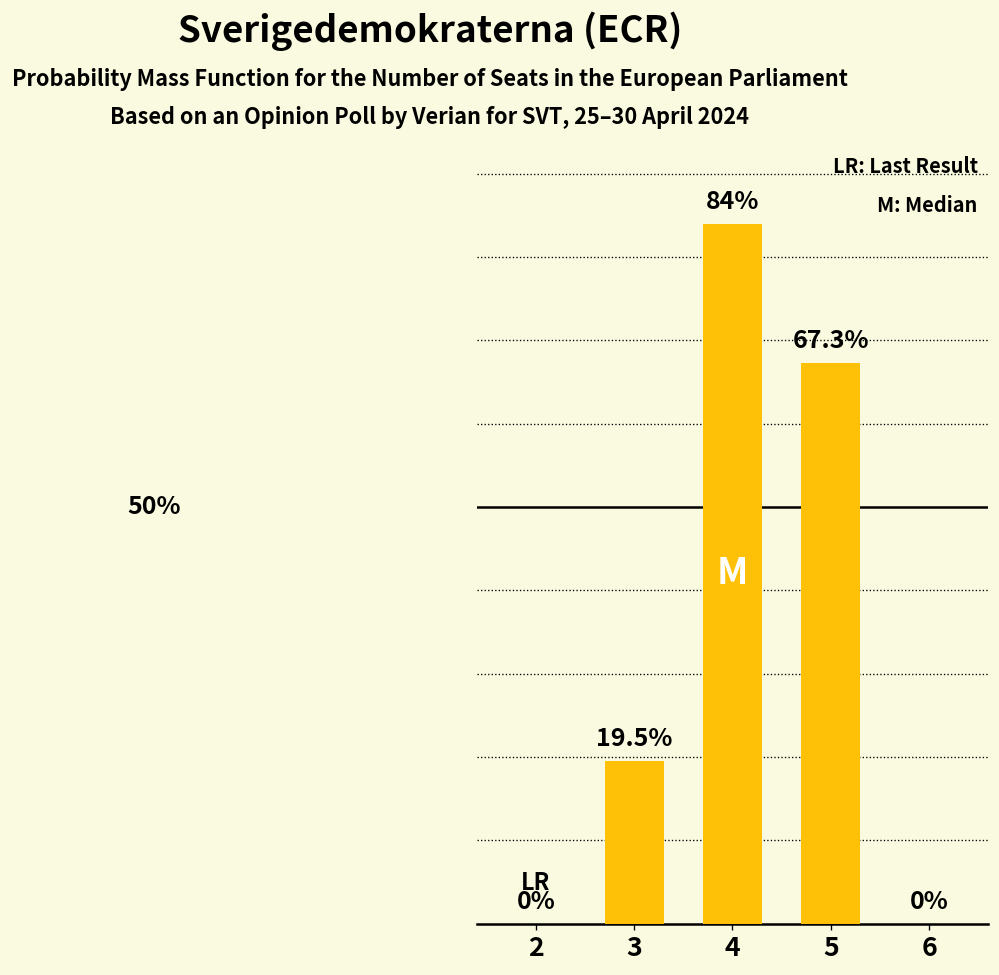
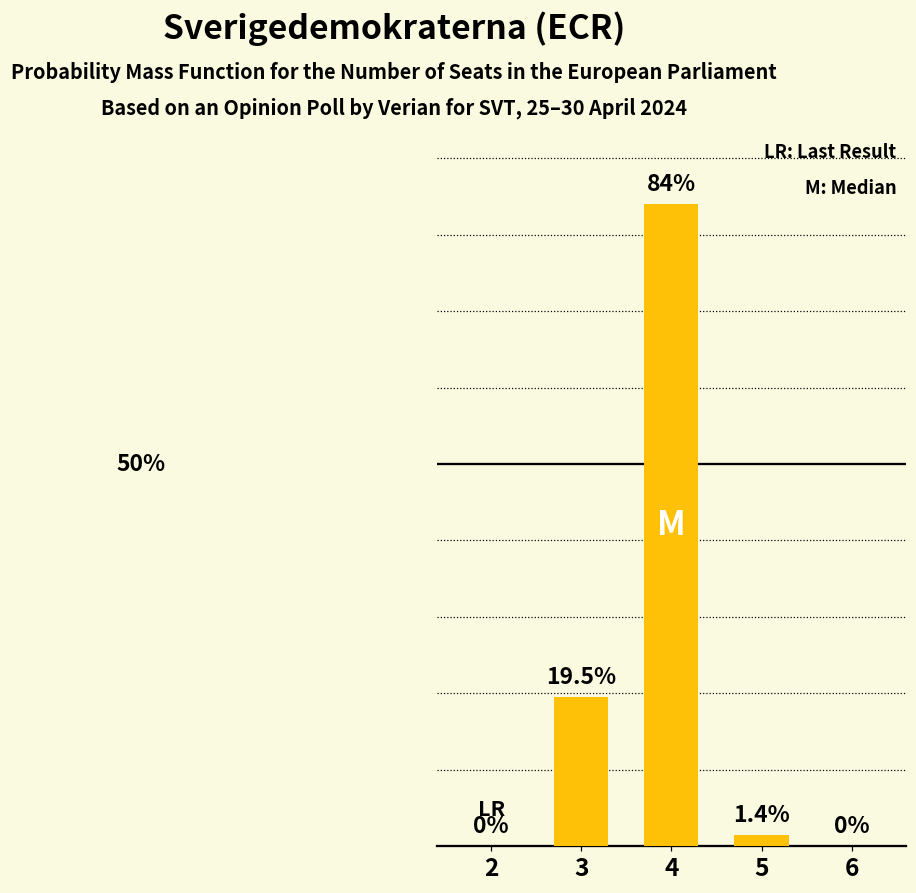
5: 67.3% -> 1.4%
